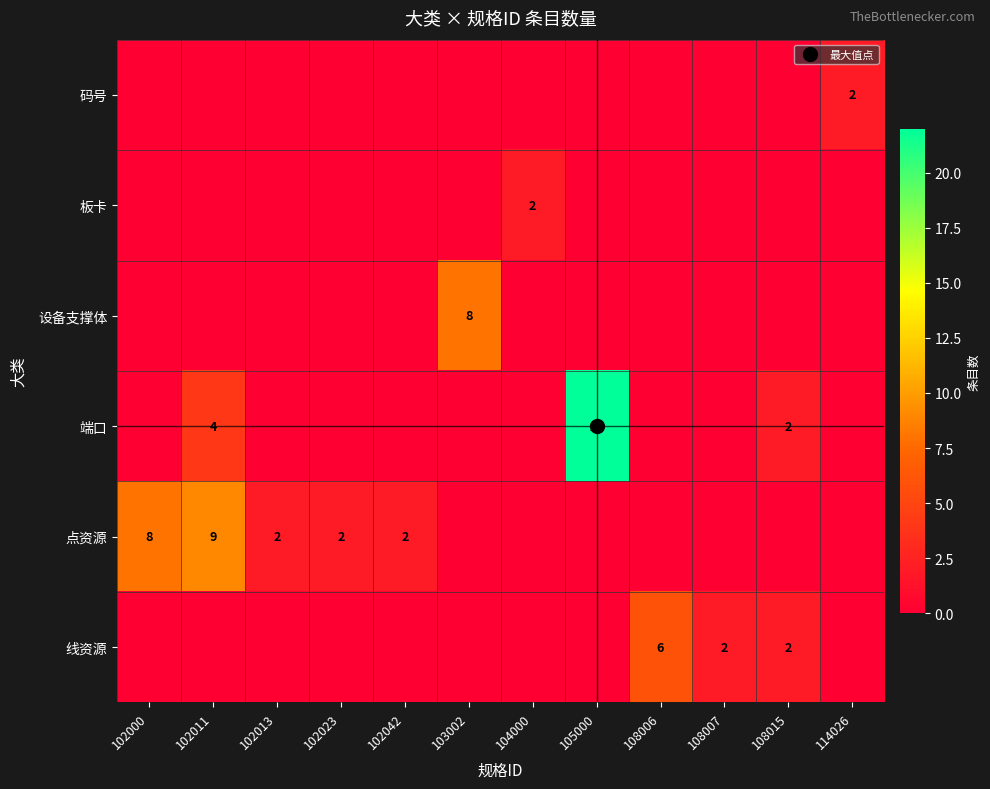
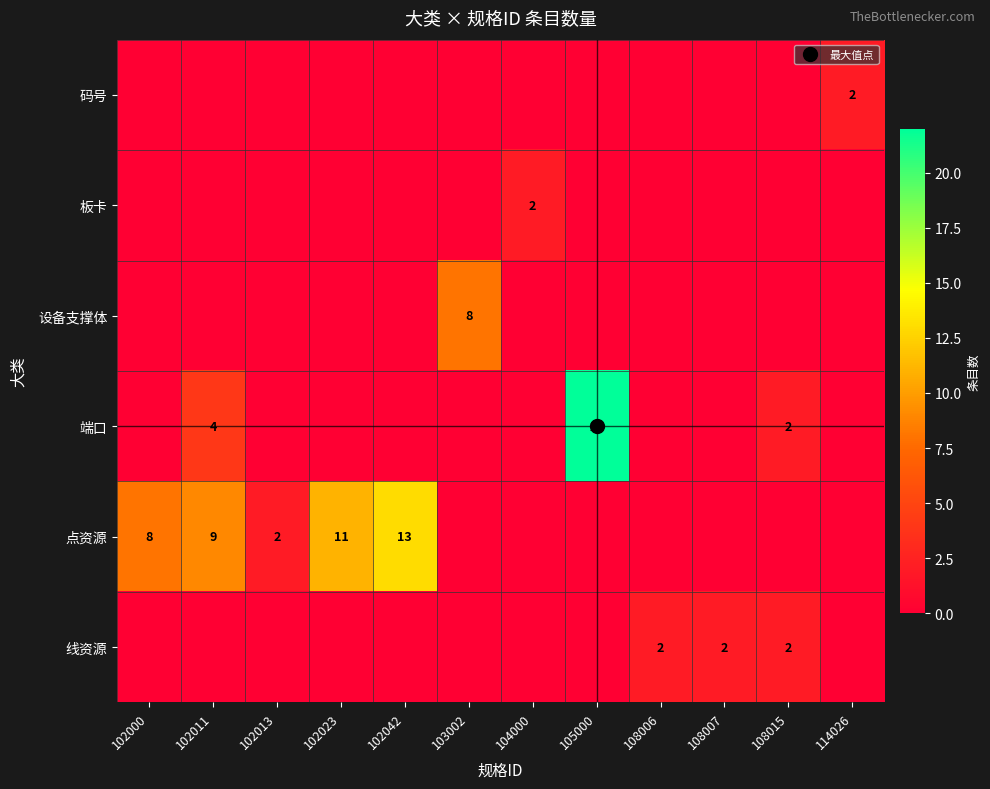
点资源, 102023: 2 -> 11
点资源, 102042: 2 -> 13
线资源, 108006: 6 -> 2
